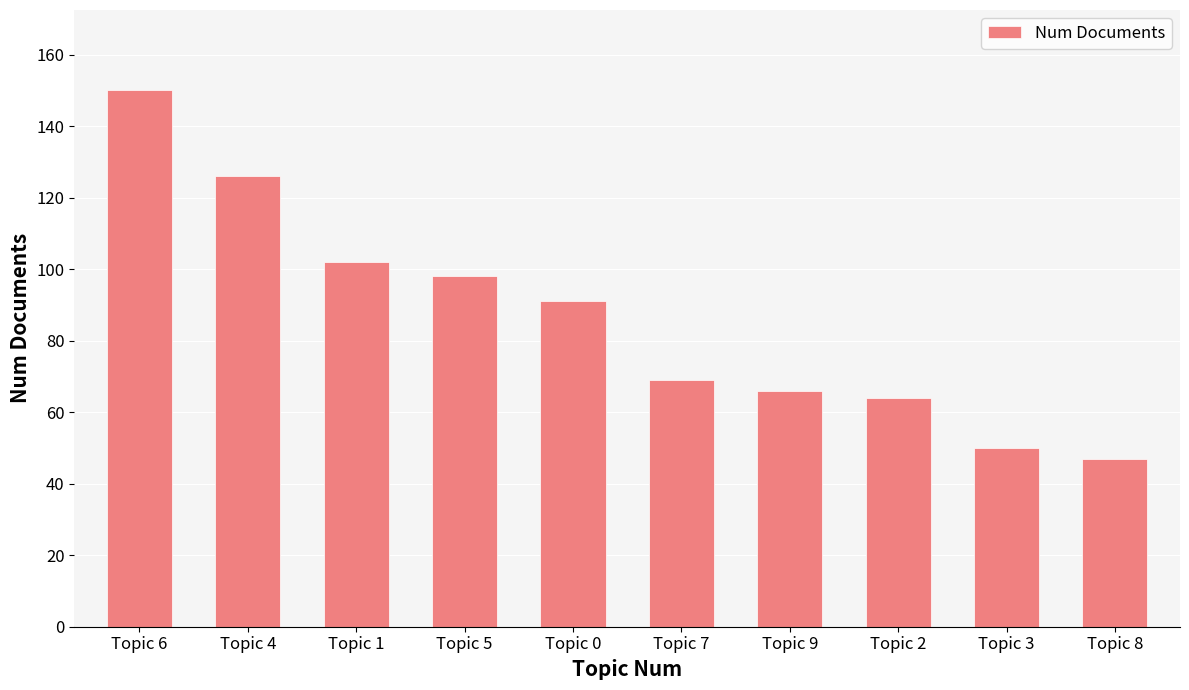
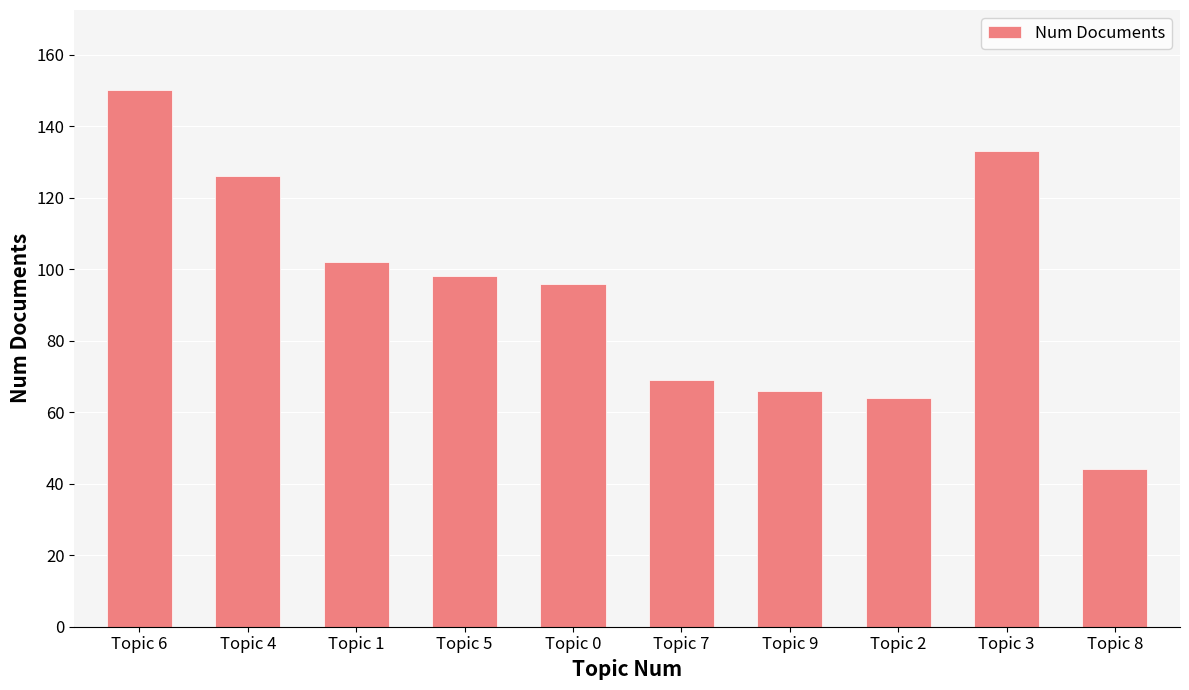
Topic 0: 91 -> 96
Topic 3: 50 -> 133
Topic 8: 47 -> 44
